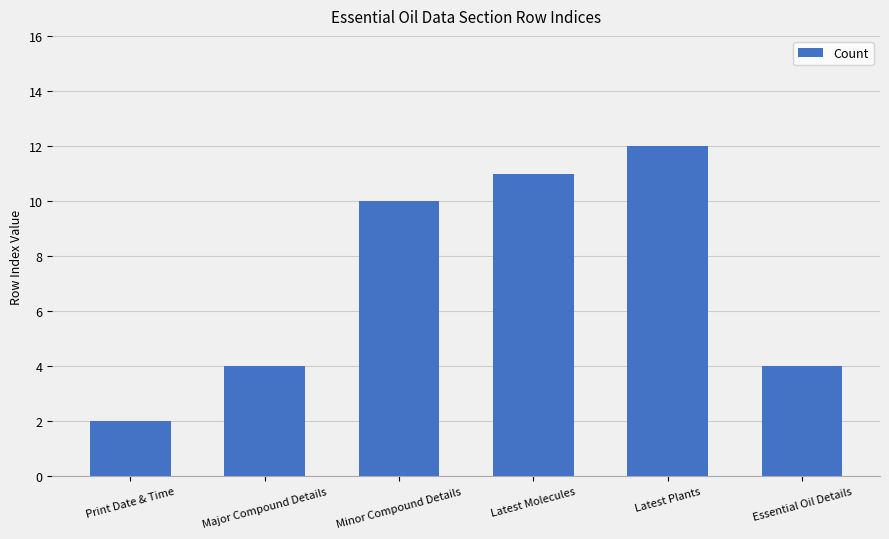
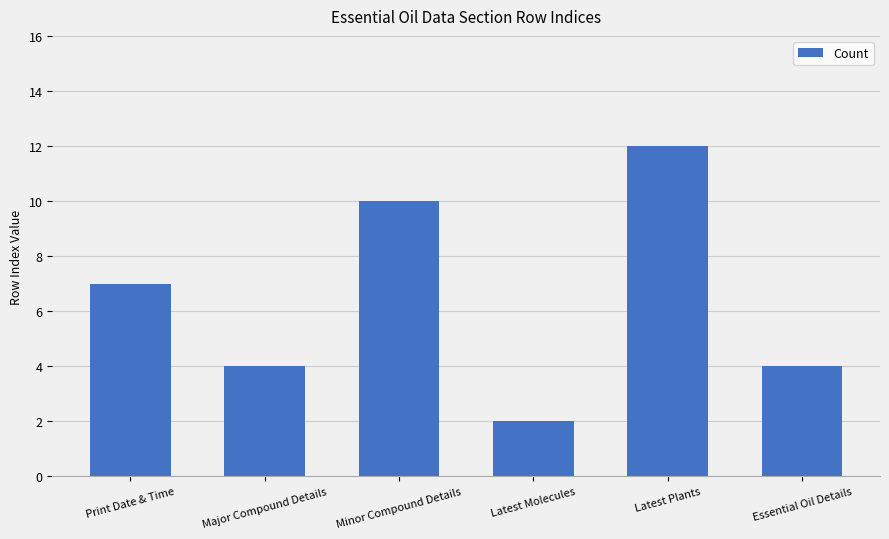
Print Date & Time: 2 -> 7
Latest Molecules: 11 -> 2
